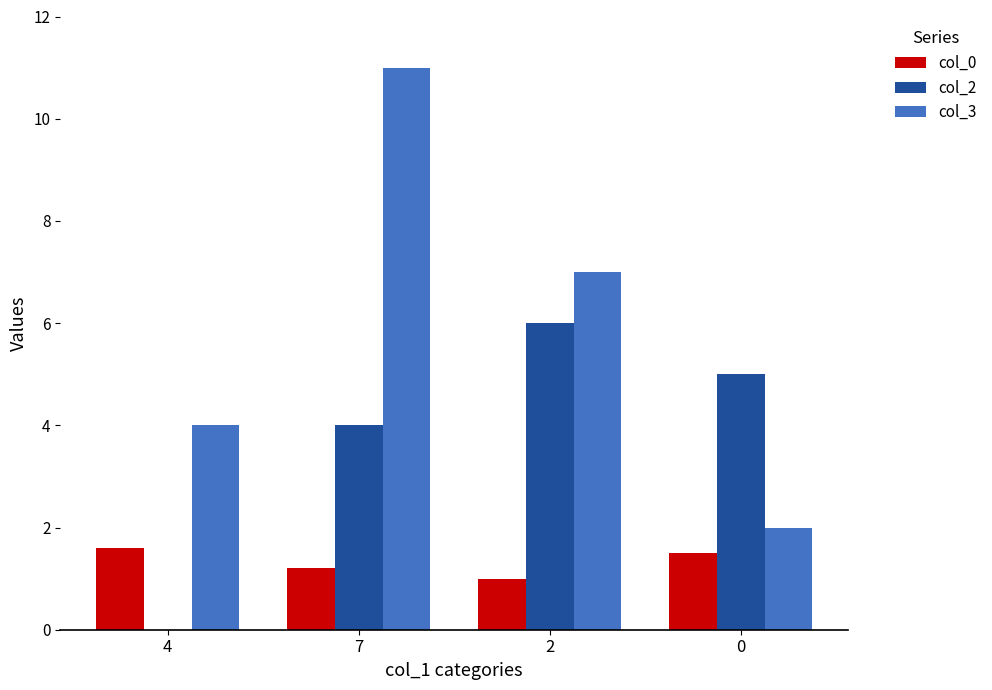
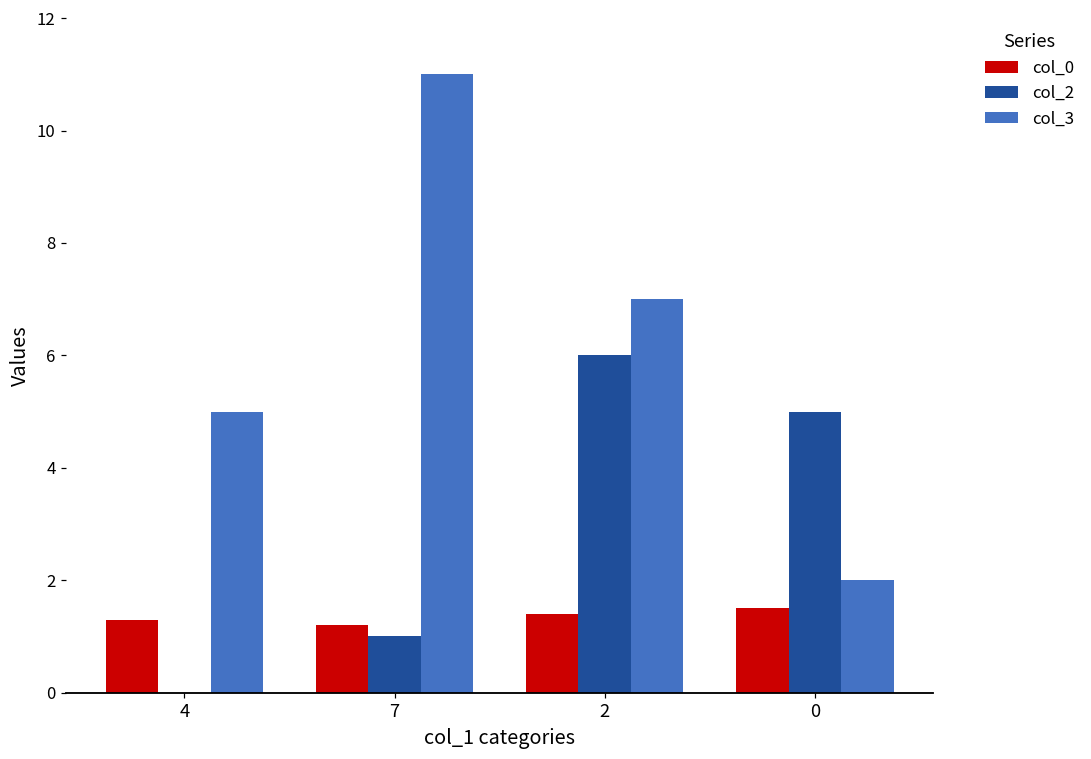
col_0, 4: 1.6 -> 1.3
col_3, 4: 4 -> 5
col_2, 7: 4 -> 1
col_0, 2: 1.0 -> 1.4
